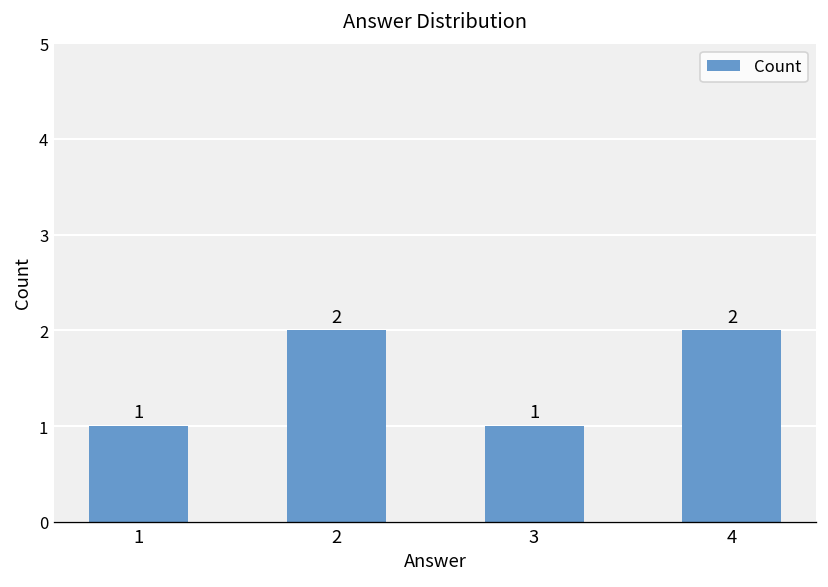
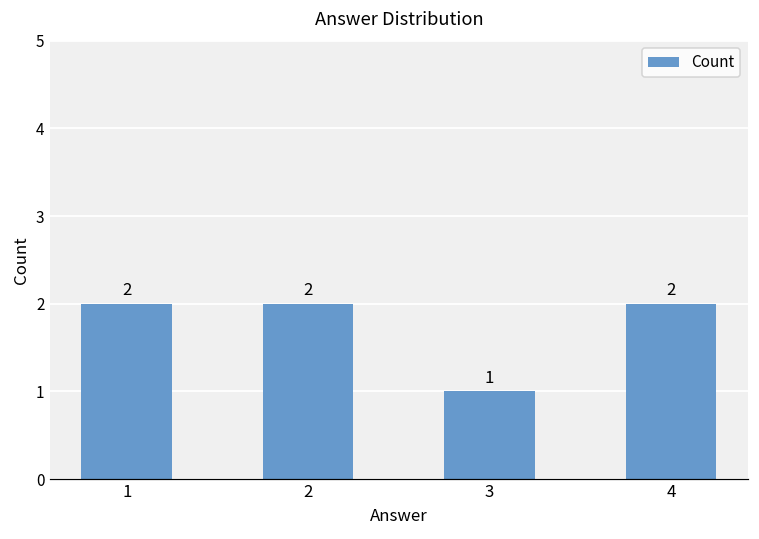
1: 1 -> 2
